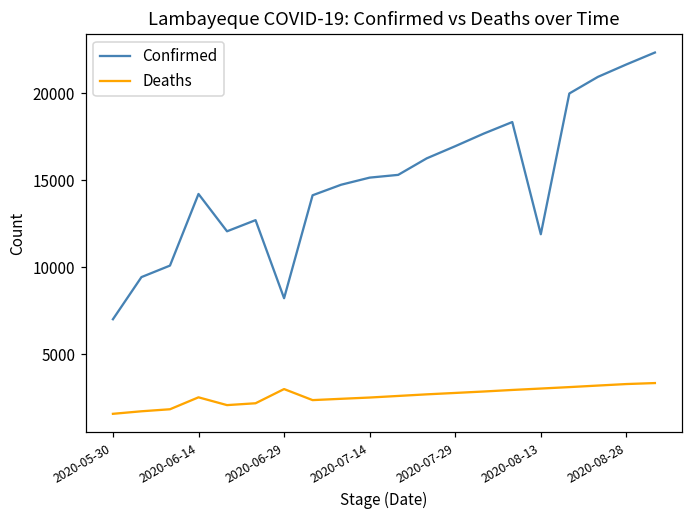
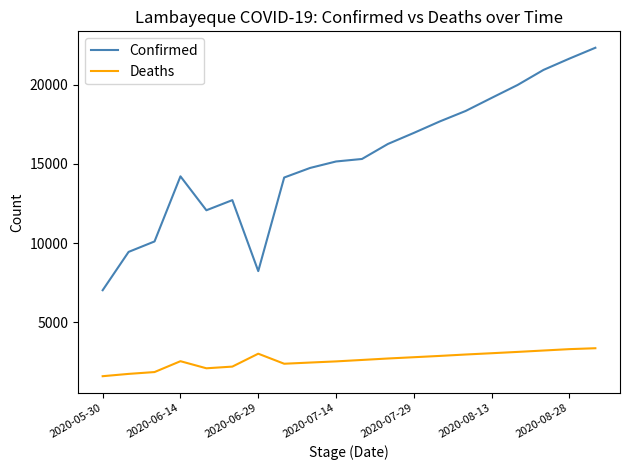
Confirmed, 2020-08-13: 11900 -> 19200
